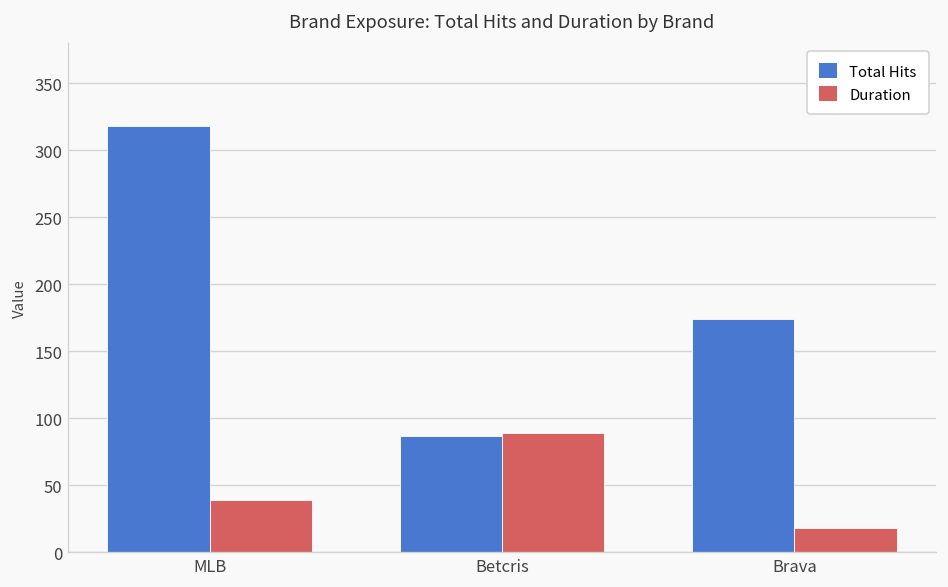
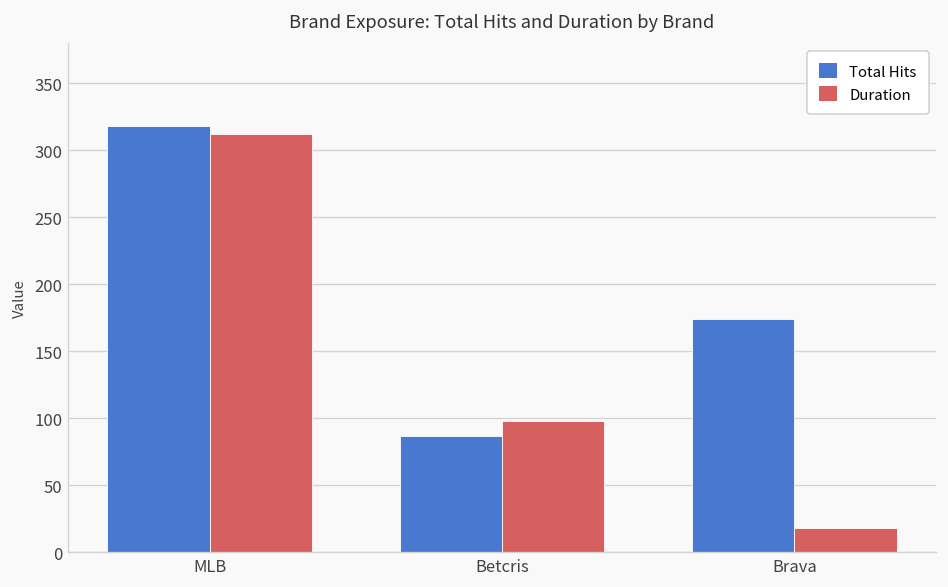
Duration, MLB: 39 -> 312
Duration, Betcris: 89 -> 98
